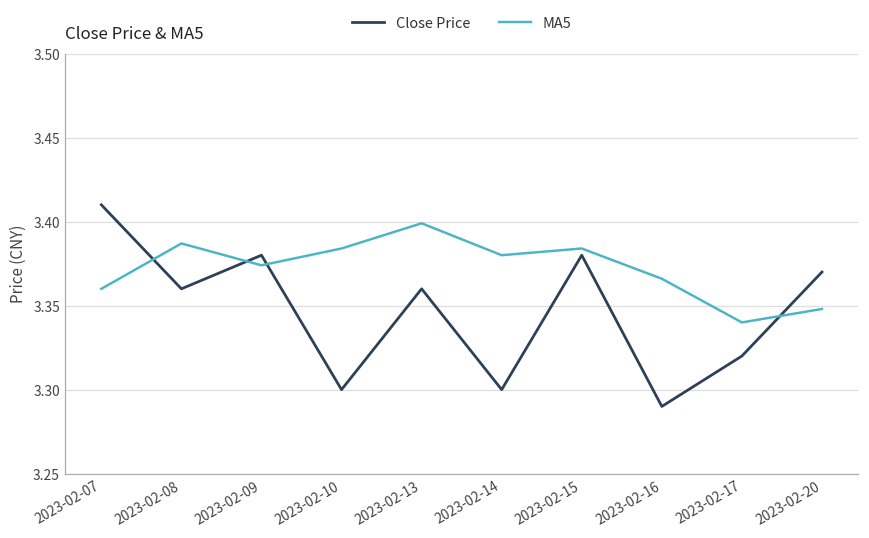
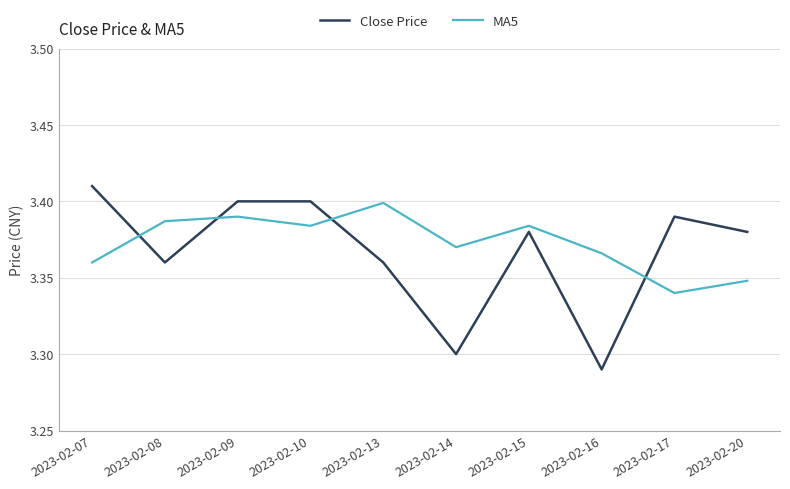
Close Price, 2023-02-09: 3.38 -> 3.40
MA5, 2023-02-09: 3.374 -> 3.390
Close Price, 2023-02-10: 3.3 -> 3.4
MA5, 2023-02-14: 3.38 -> 3.37
Close Price, 2023-02-17: 3.32 -> 3.39
Close Price, 2023-02-20: 3.37 -> 3.38
